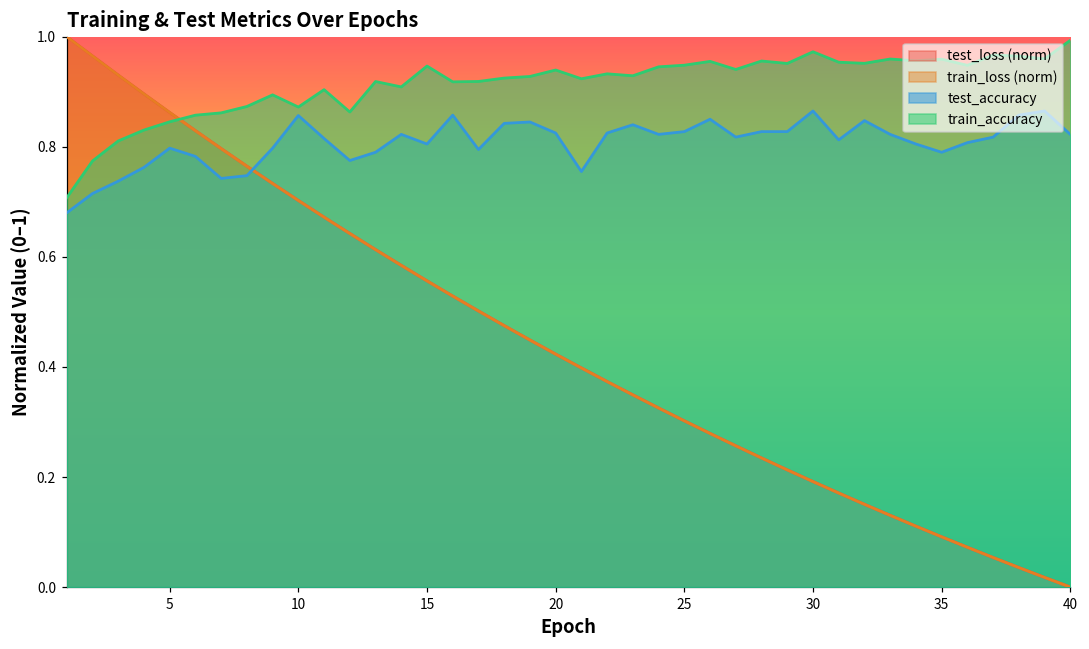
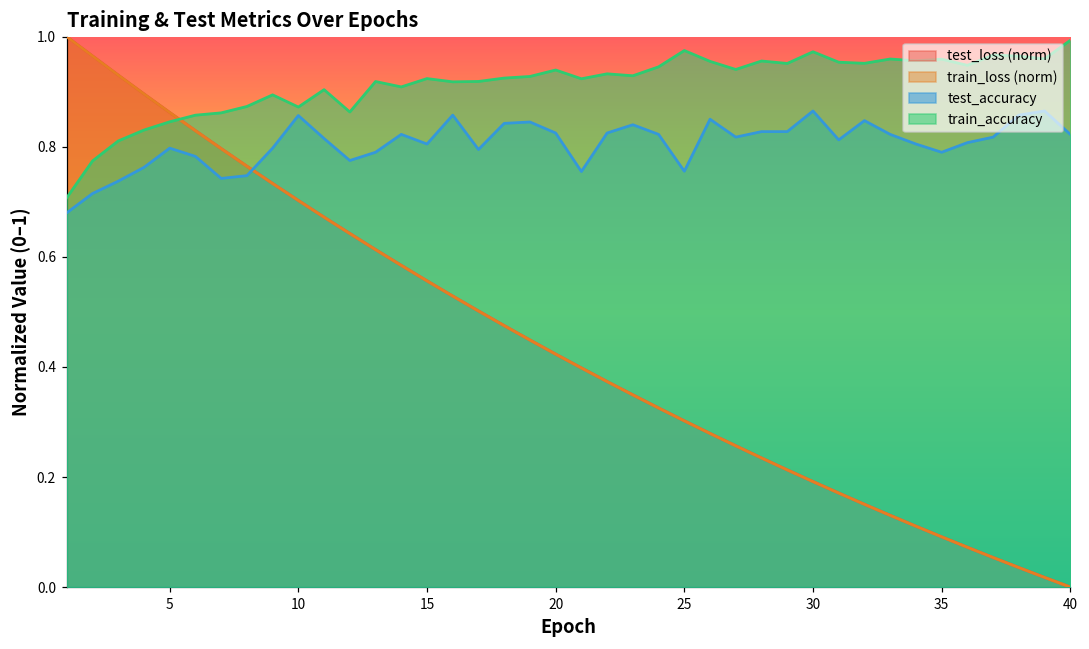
train_accuracy, 15: 0.95 -> 0.92
test_accuracy, 25: 0.83 -> 0.76
train_accuracy, 25: 0.95 -> 0.97
